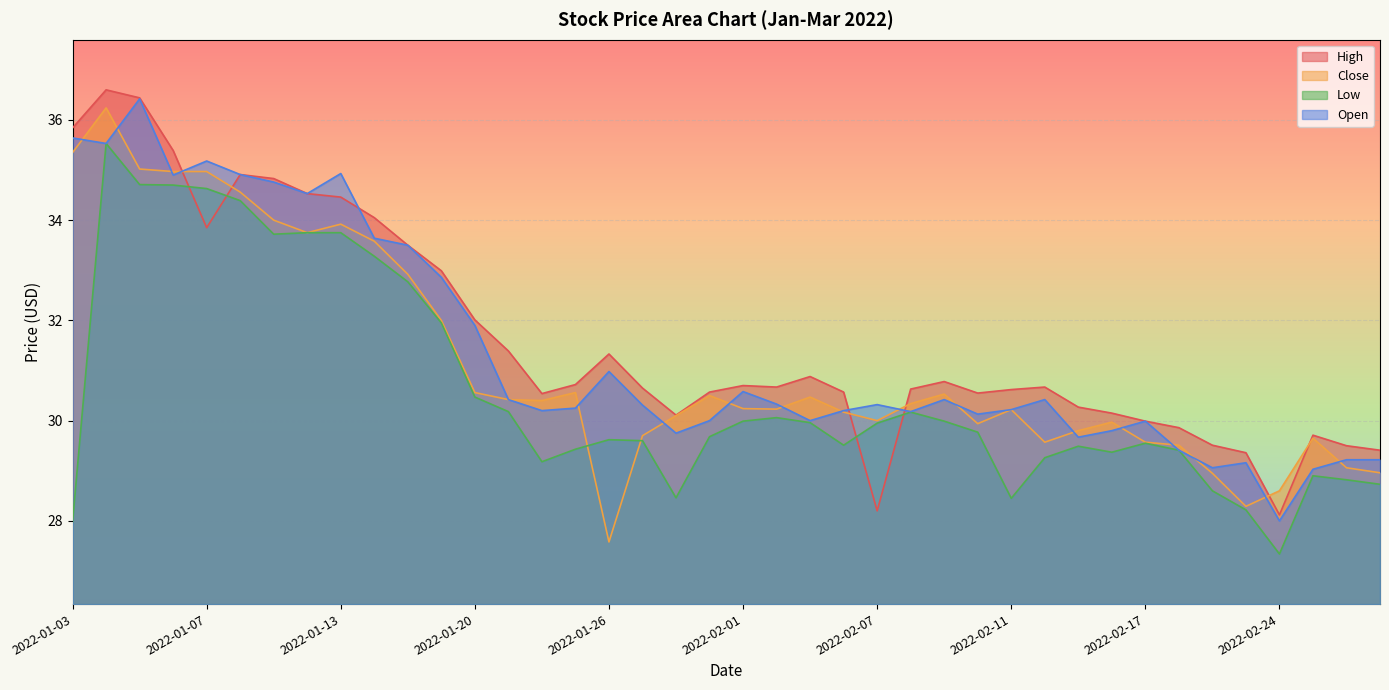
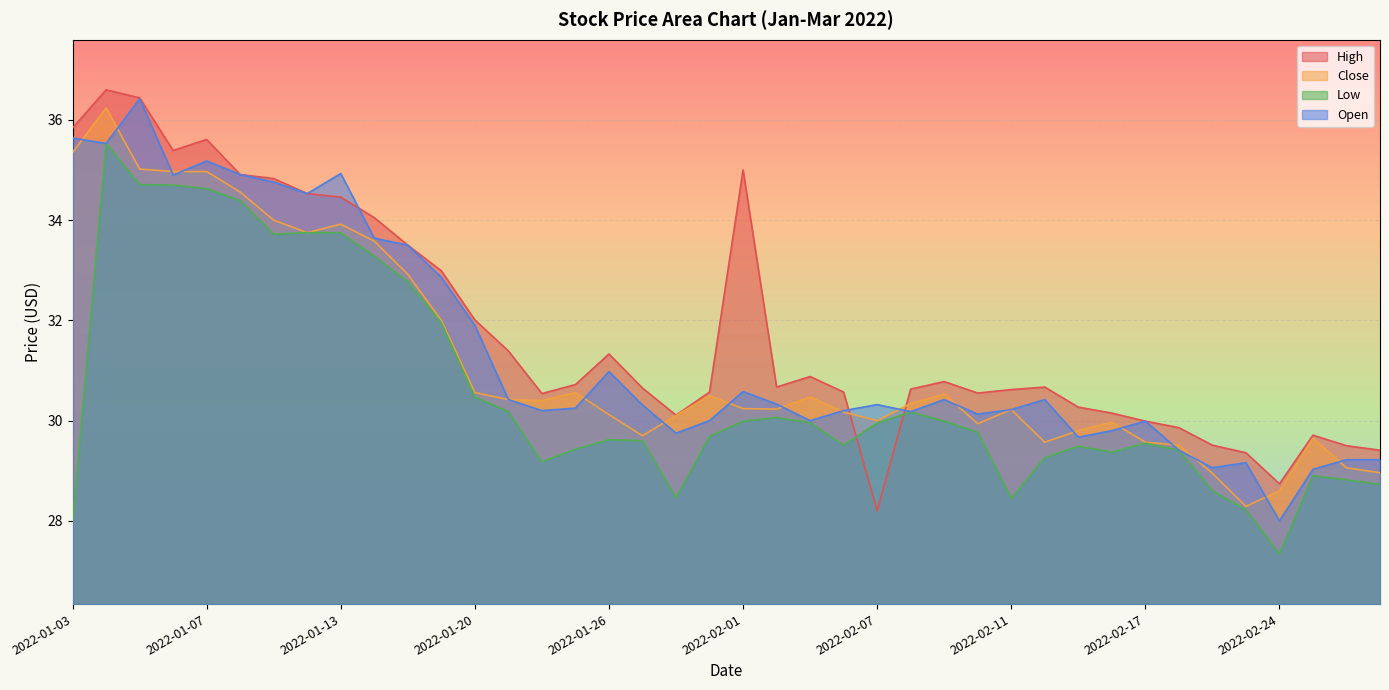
High, 2022-01-07: 33.9 -> 35.6
Close, 2022-01-26: 27.6 -> 30.1
High, 2022-02-01: 30.7 -> 35.0
High, 2022-02-24: 28.1 -> 28.7
